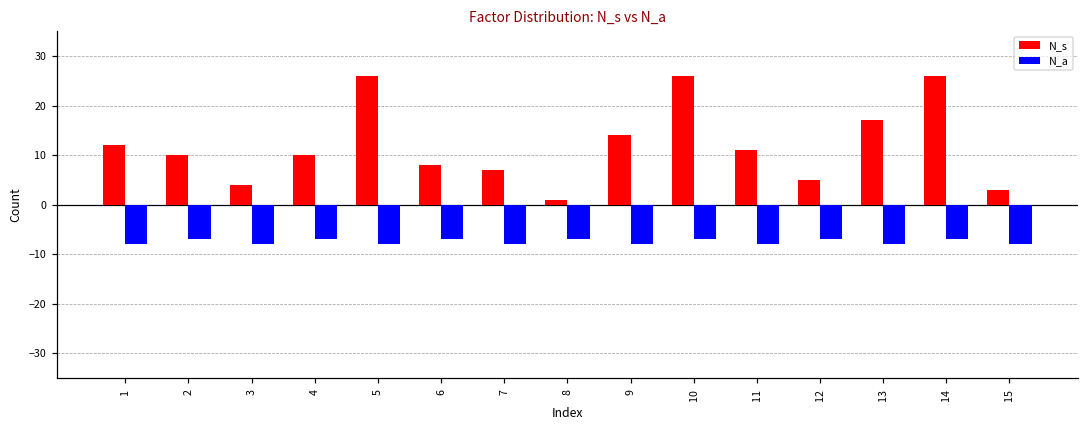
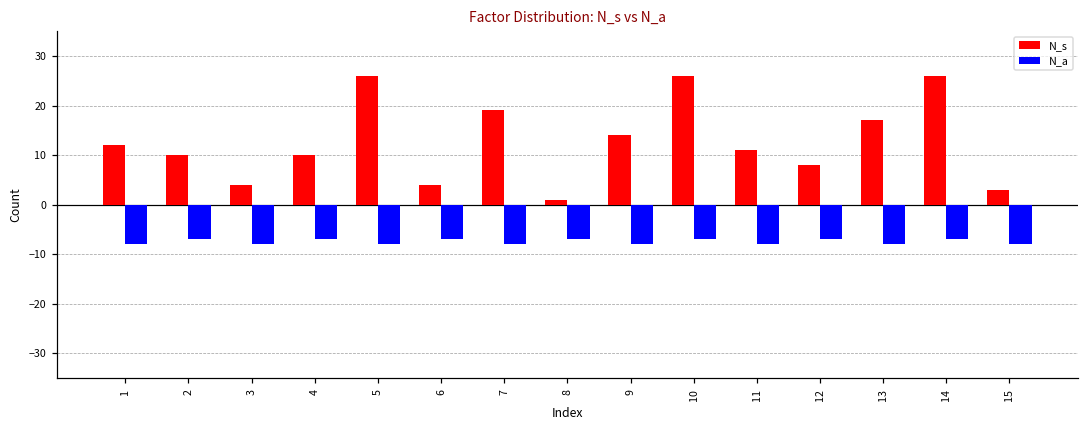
N_s, 6: 8 -> 4
N_s, 7: 7 -> 19
N_s, 12: 5 -> 8
